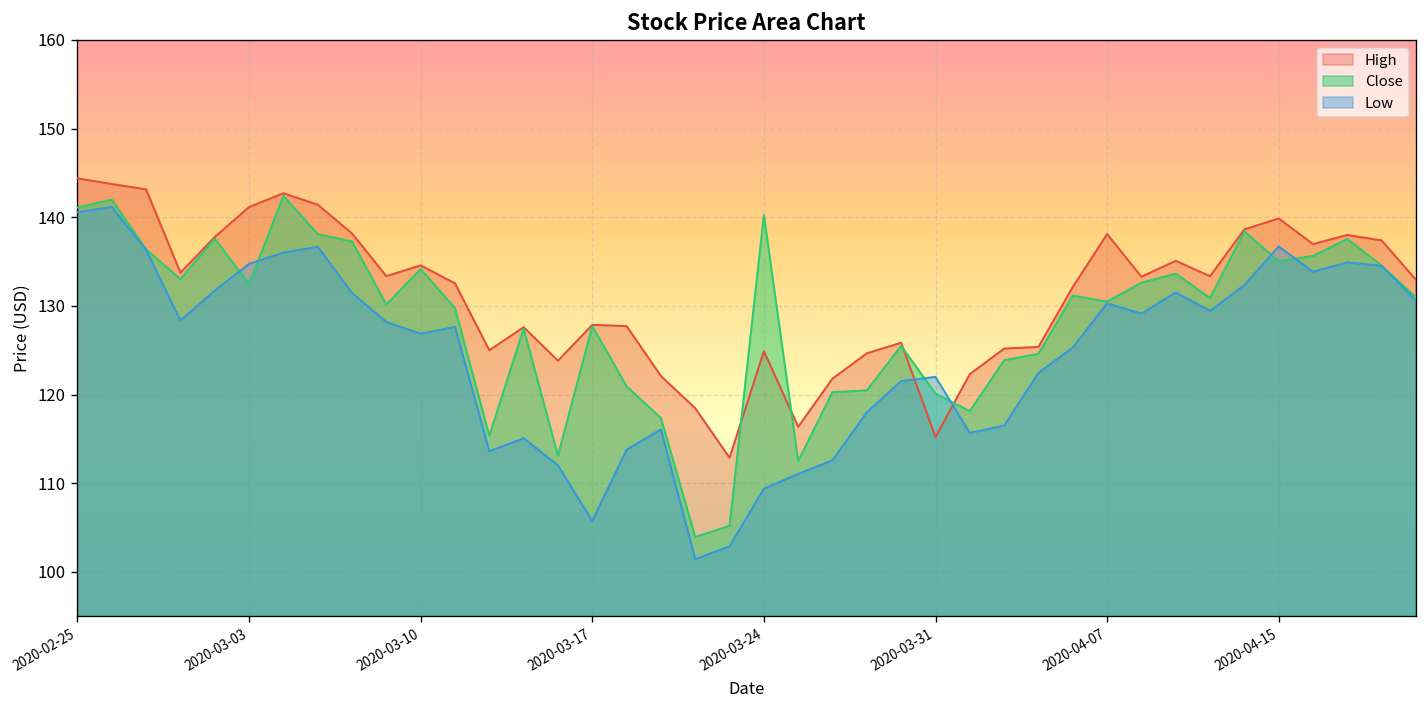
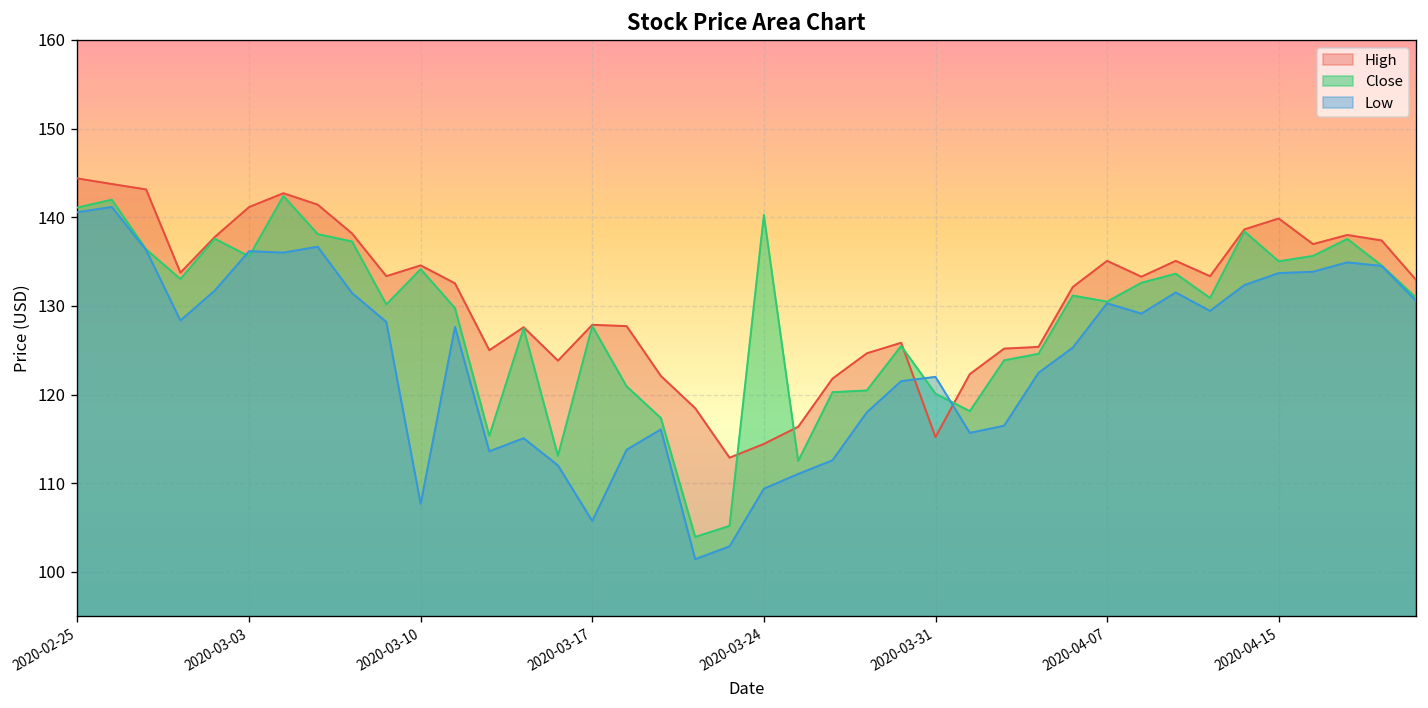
Close, 2020-03-03: 132 -> 136
Low, 2020-03-03: 135 -> 136
Low, 2020-03-10: 127 -> 108
High, 2020-03-24: 125 -> 114
High, 2020-04-07: 138 -> 135
Low, 2020-04-15: 137 -> 134
